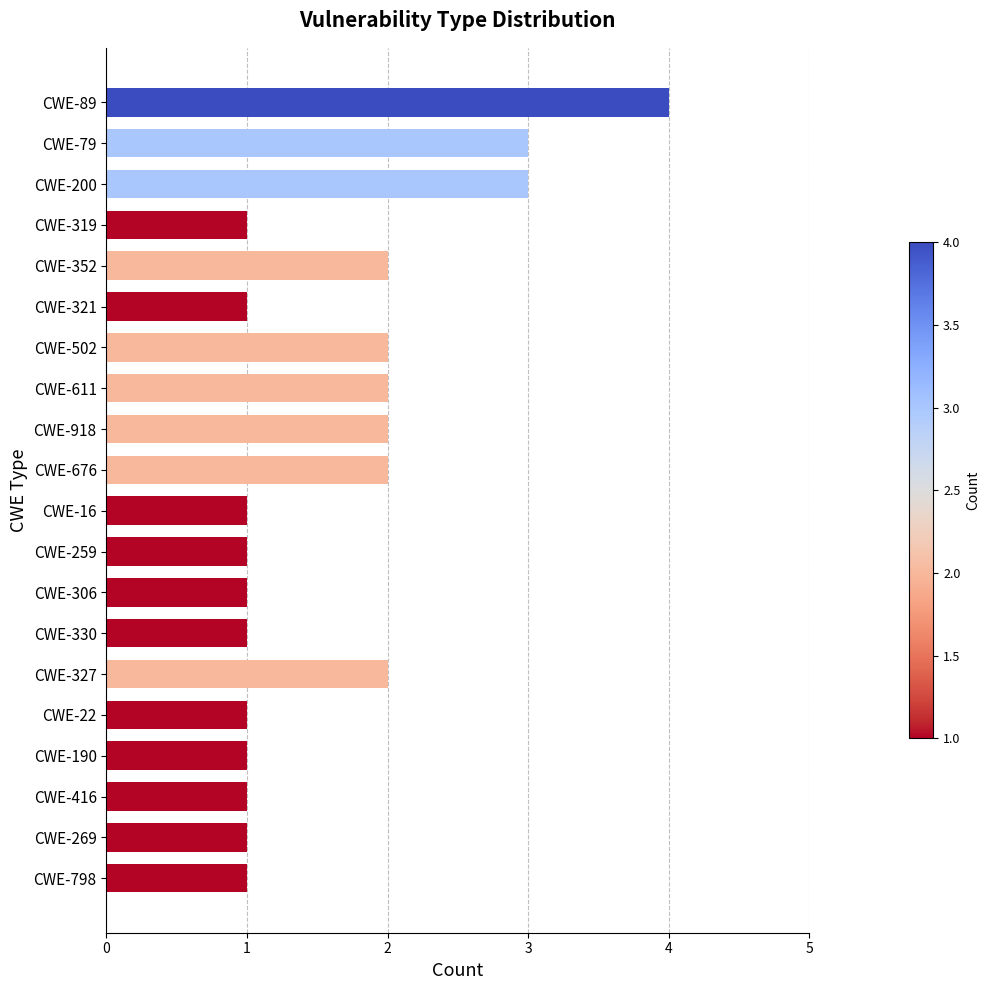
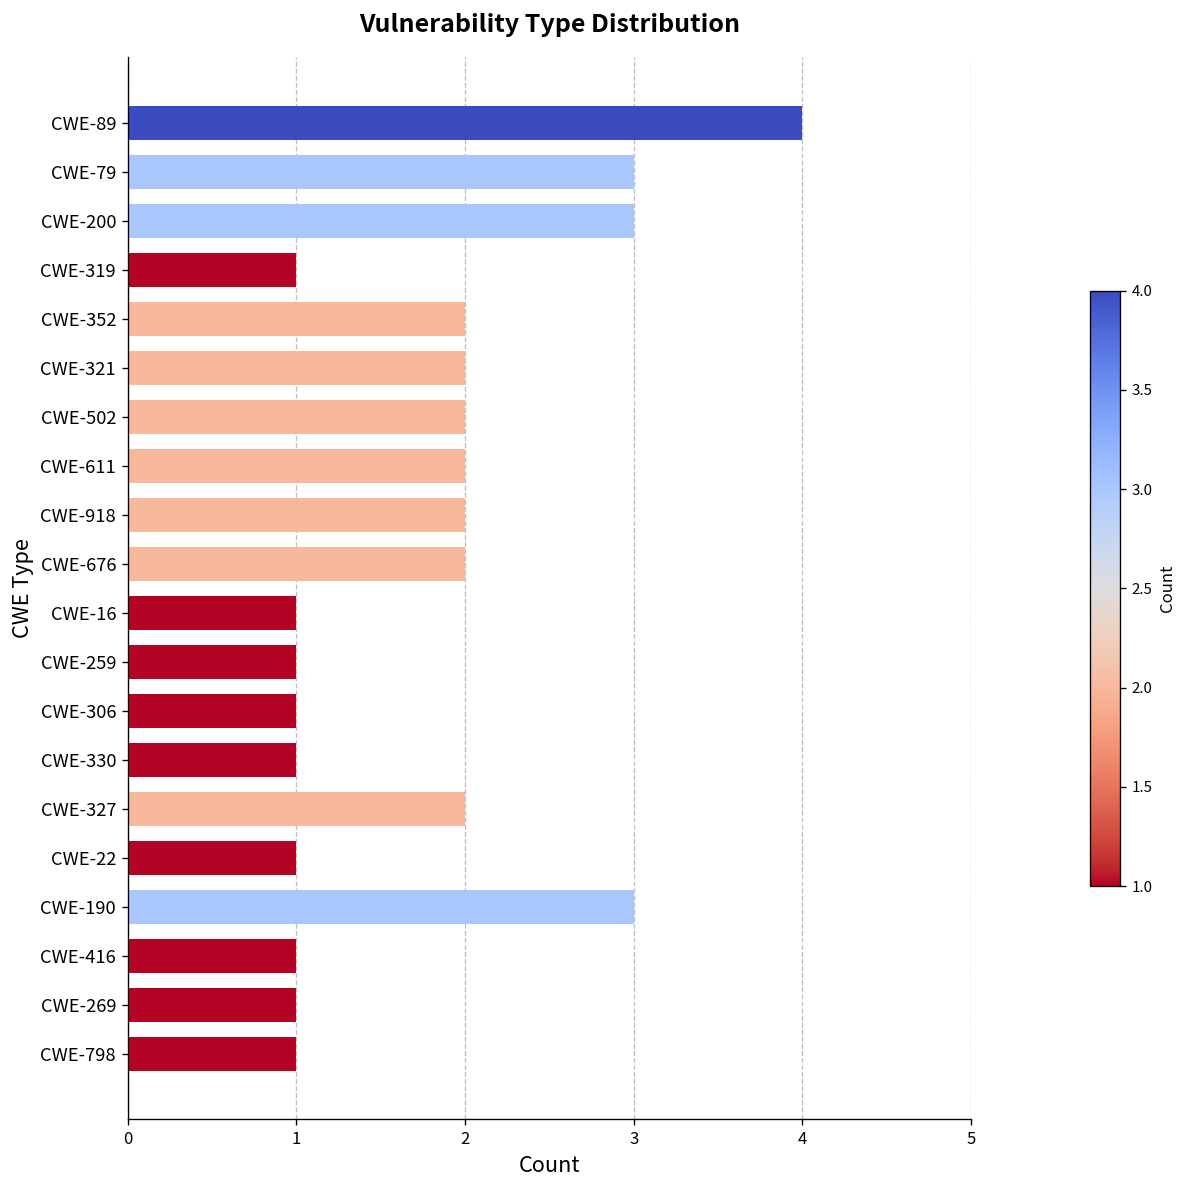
CWE-321: 1 -> 2
CWE-190: 1 -> 3
